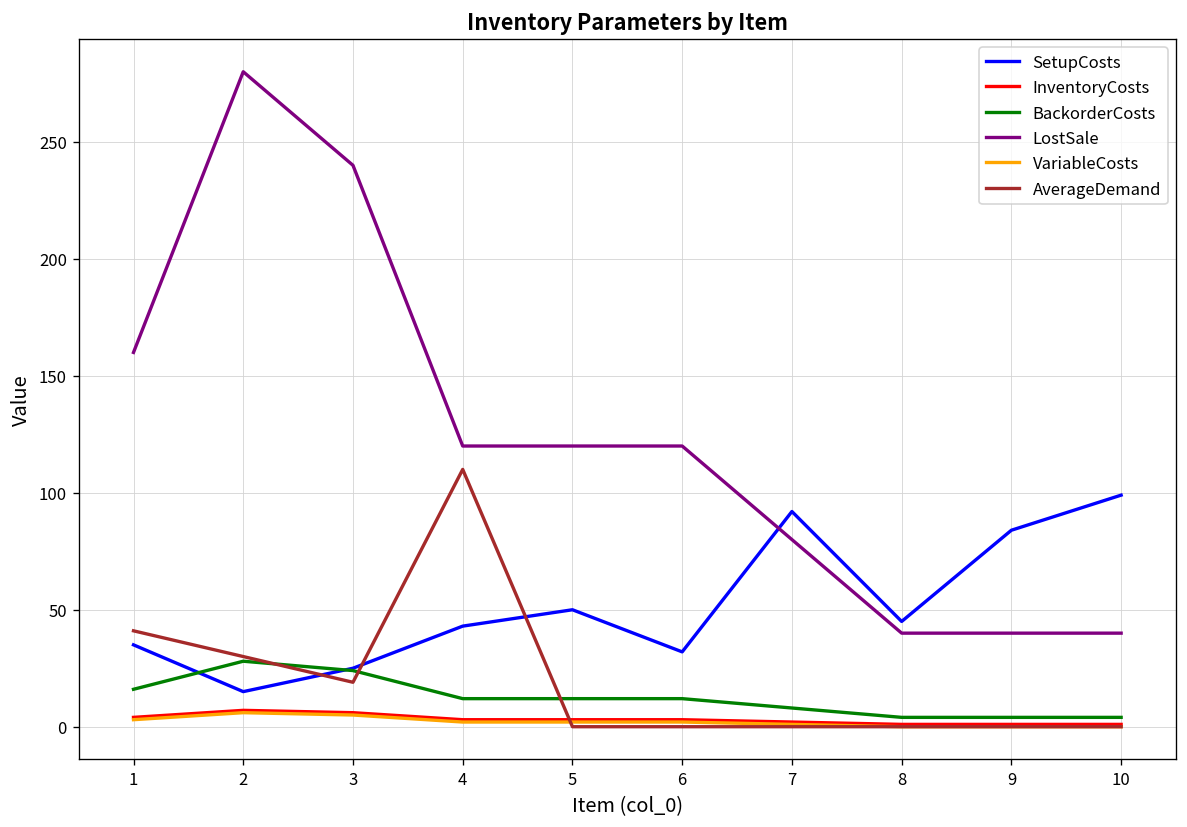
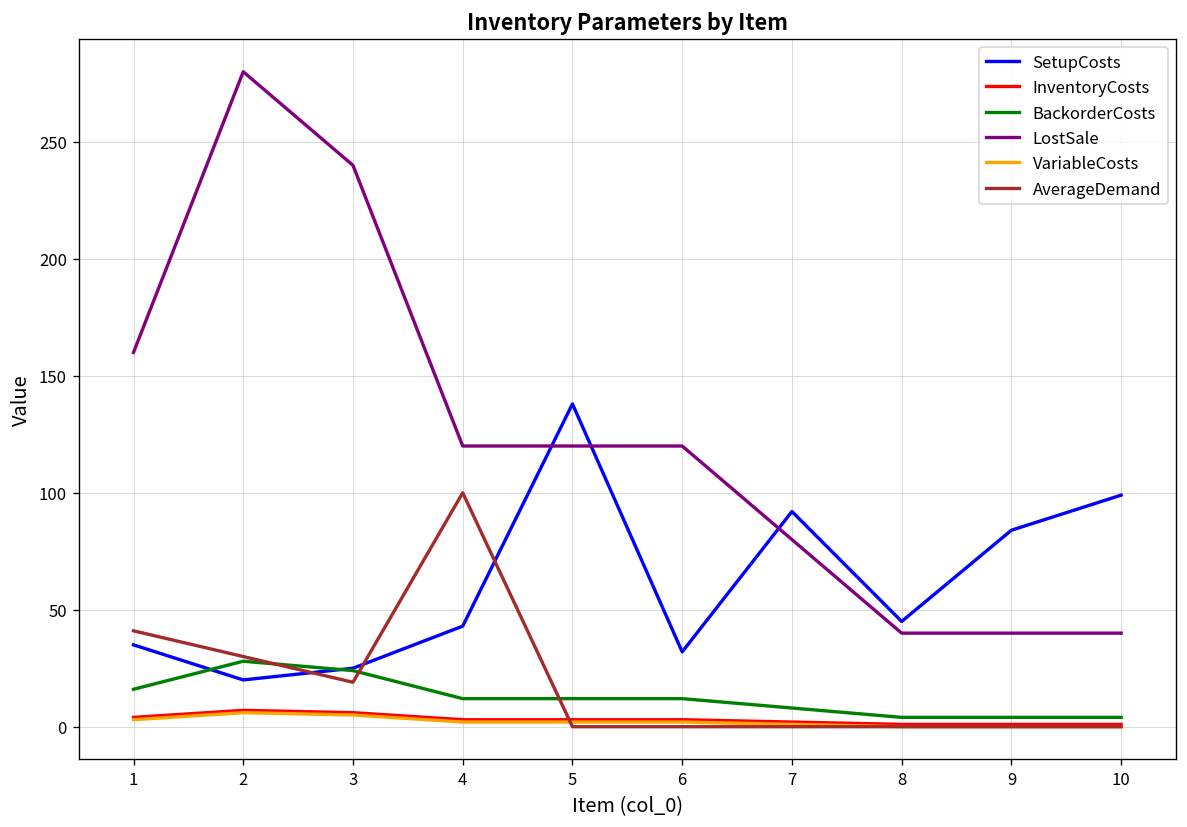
SetupCosts, 2: 15 -> 20
AverageDemand, 4: 110 -> 100
SetupCosts, 5: 50 -> 138
